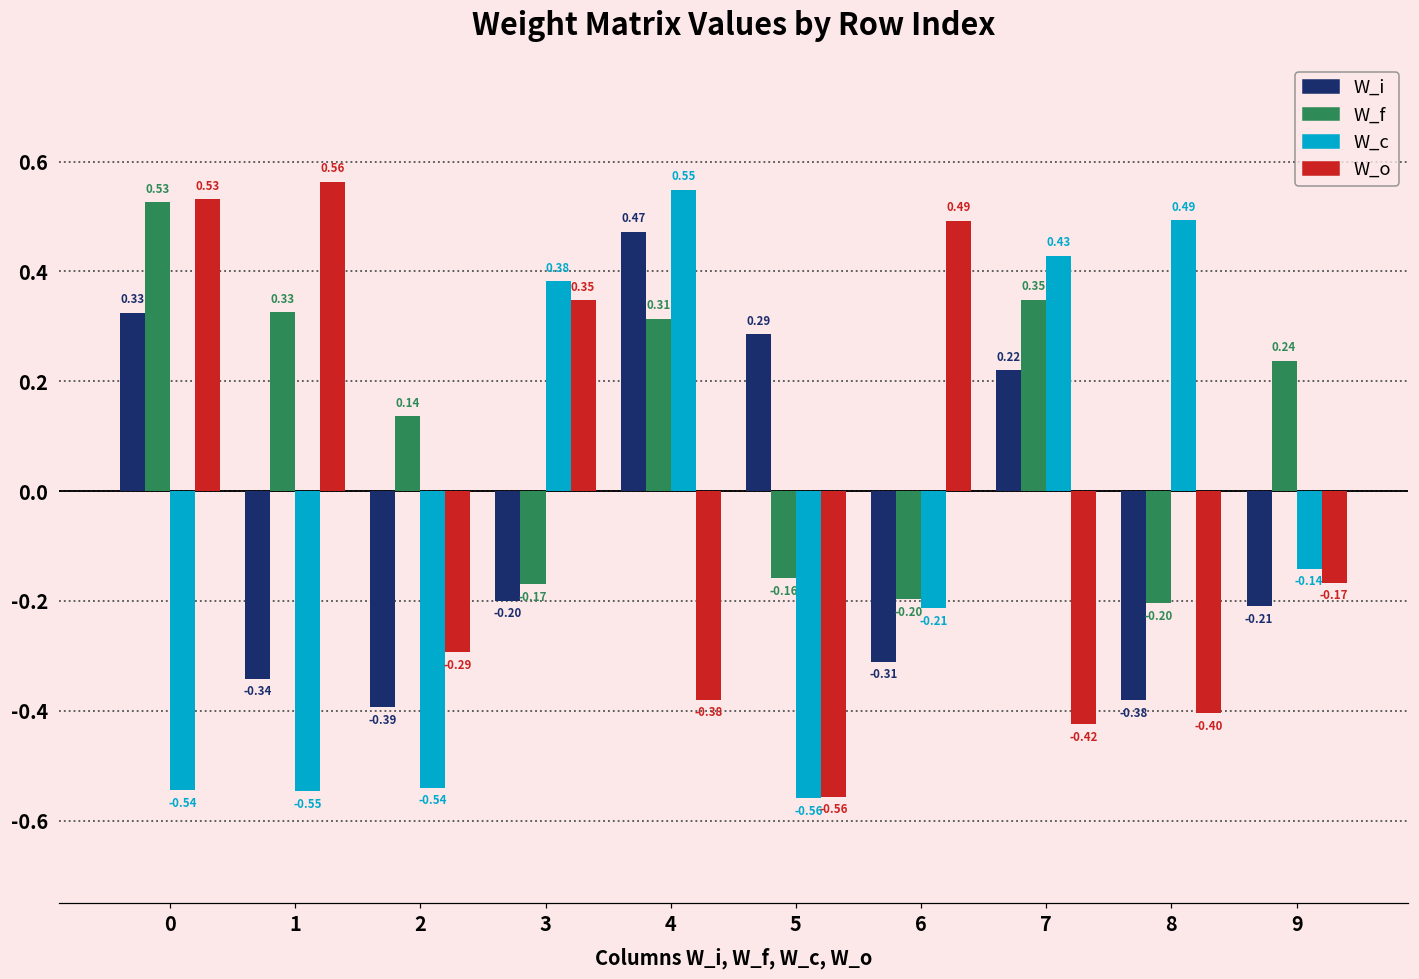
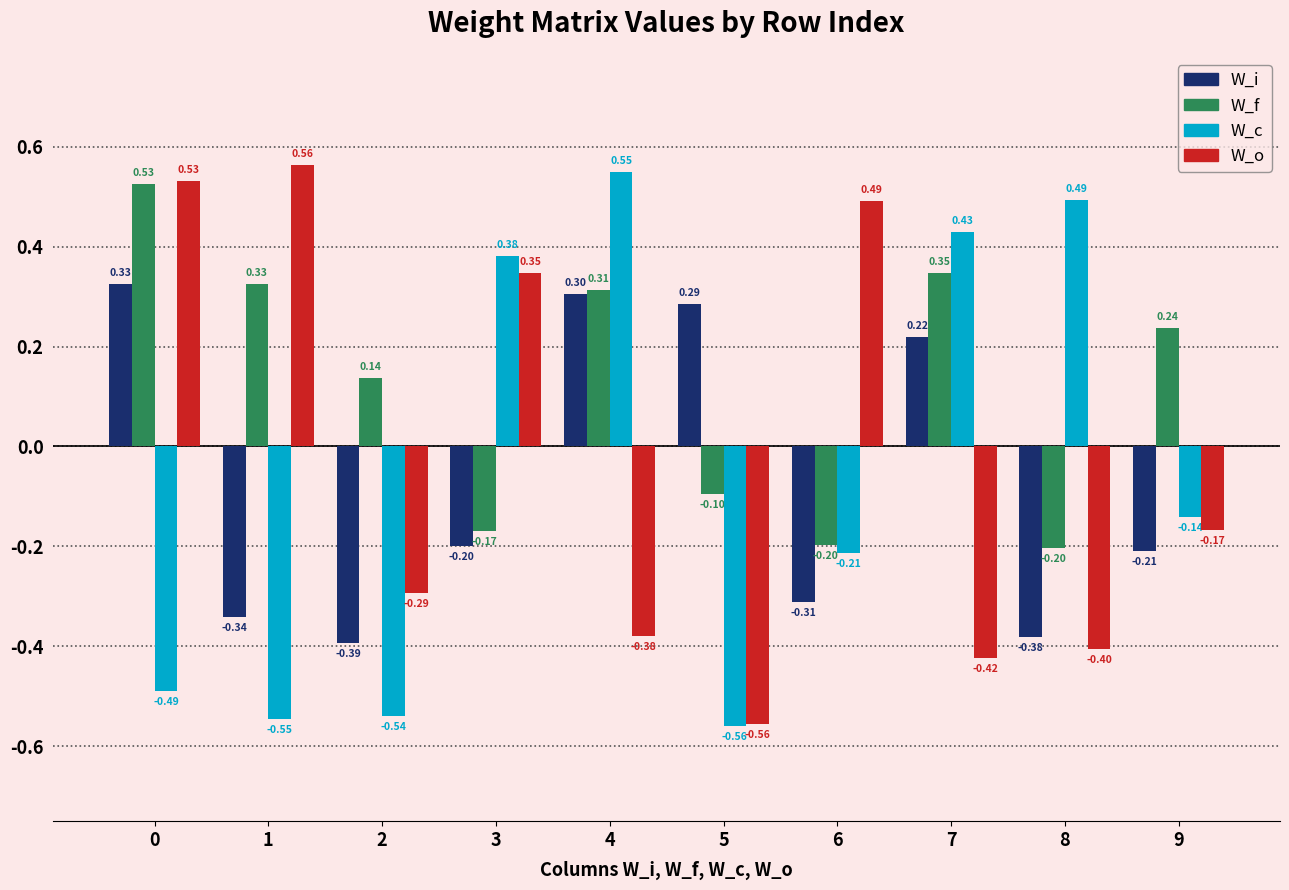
W_c, 0: -0.54 -> -0.49
W_i, 4: 0.47 -> 0.30
W_f, 5: -0.16 -> -0.10
